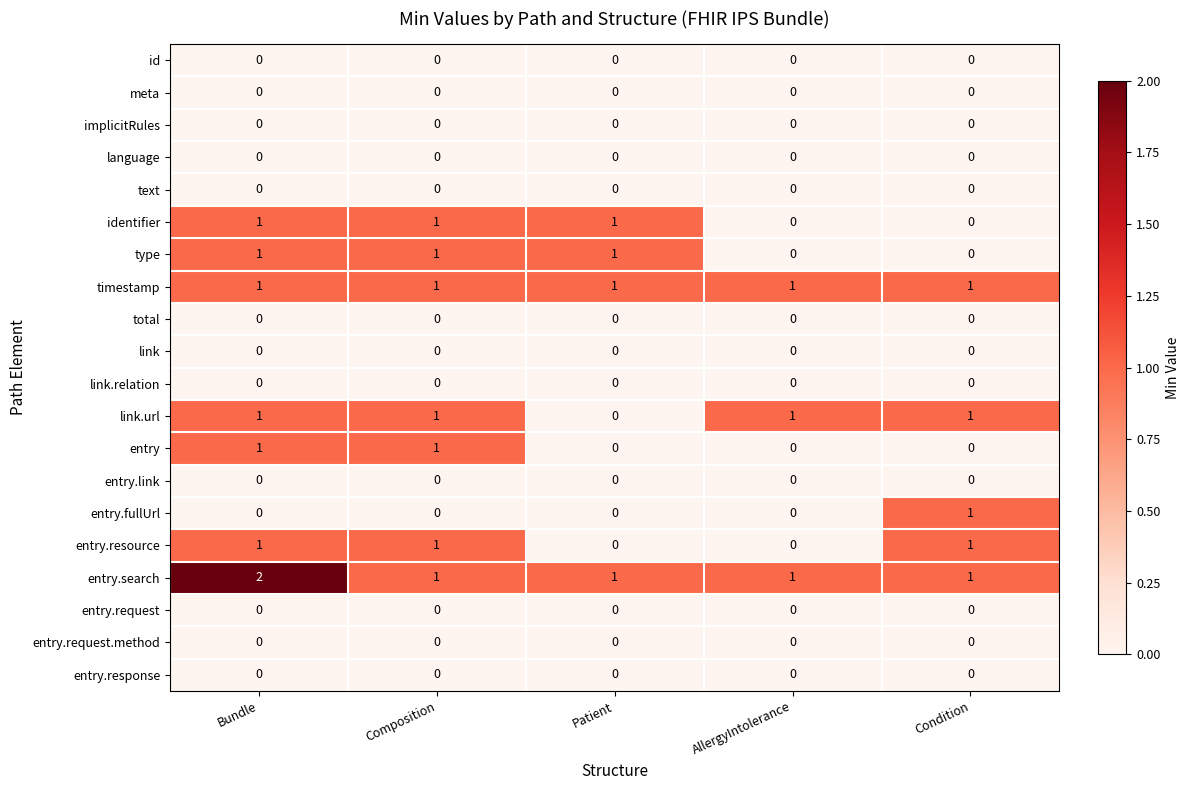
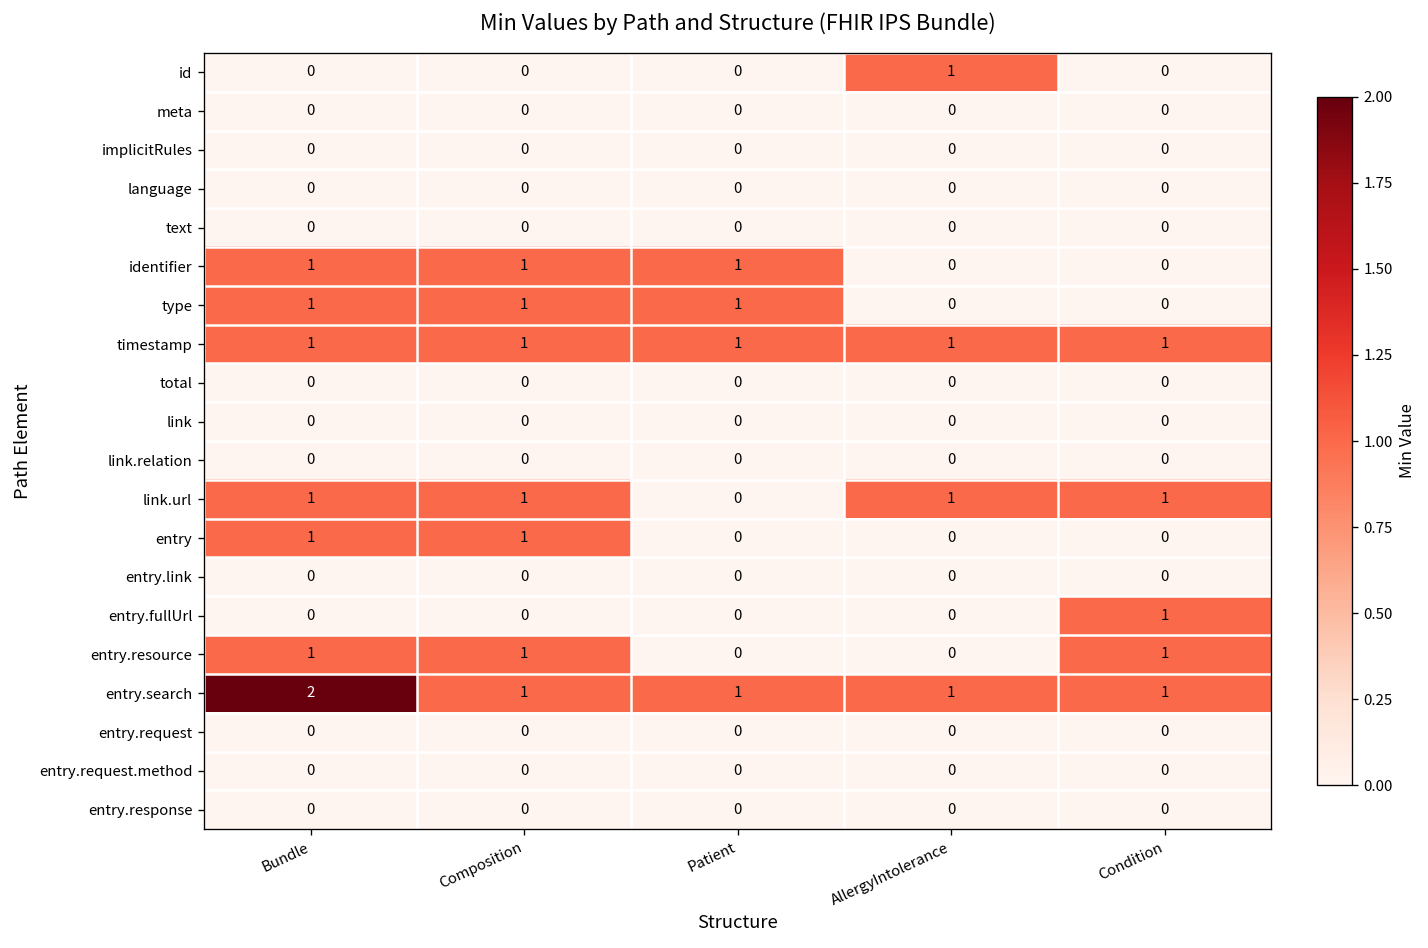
id, AllergyIntolerance: 0 -> 1
